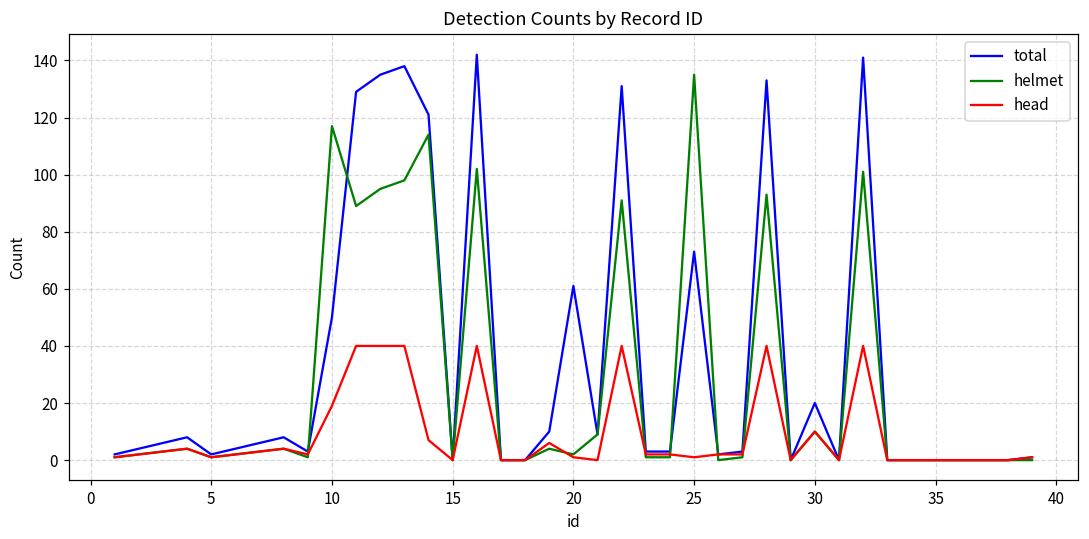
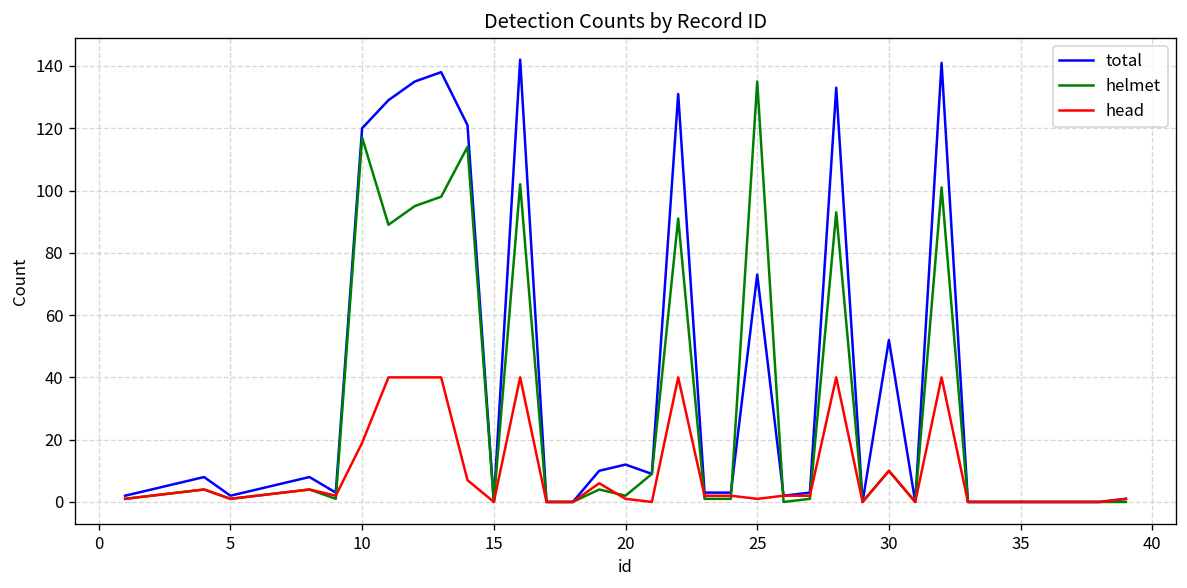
total, 10: 50 -> 120
total, 20: 61 -> 12
total, 30: 20 -> 52
